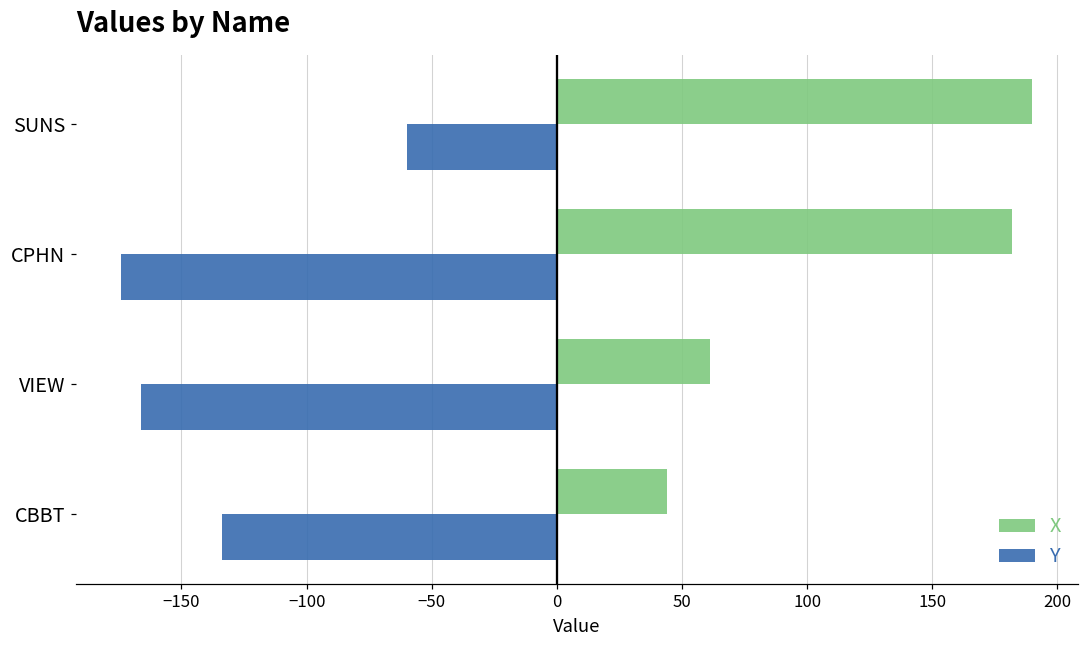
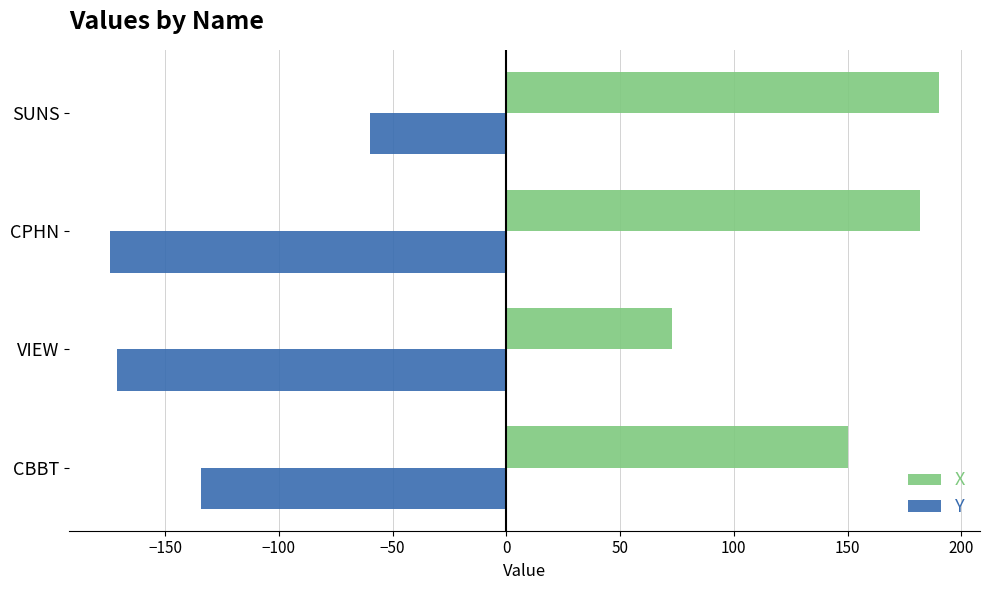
X, VIEW: 61 -> 73
Y, VIEW: -166 -> -171
X, CBBT: 44 -> 150
